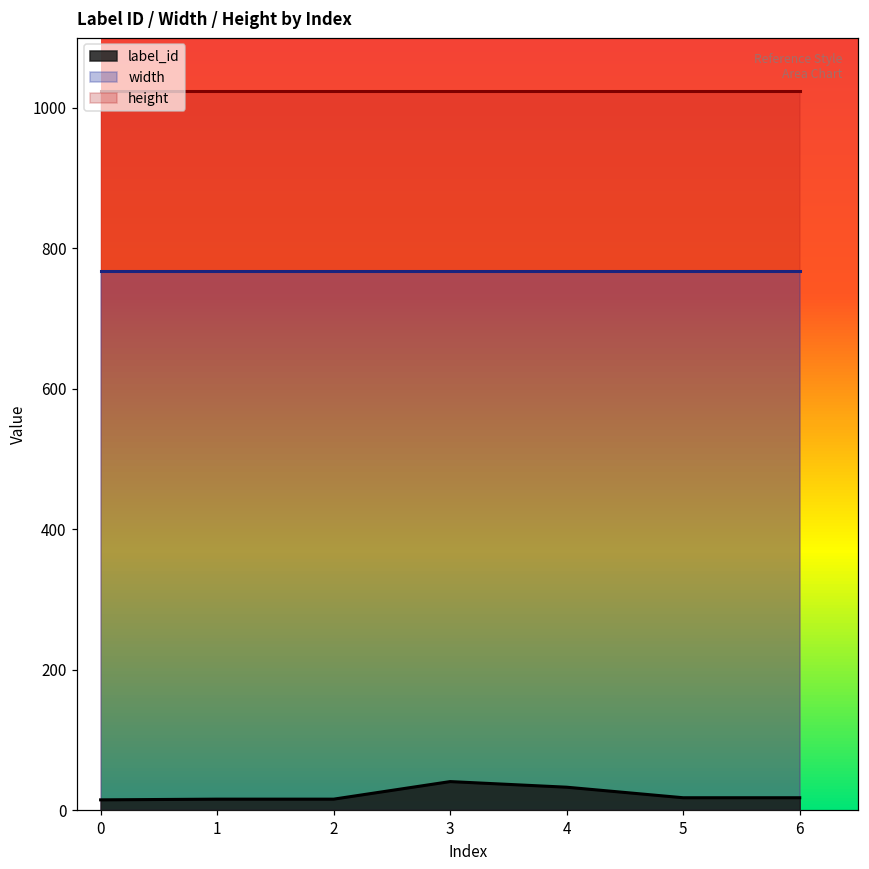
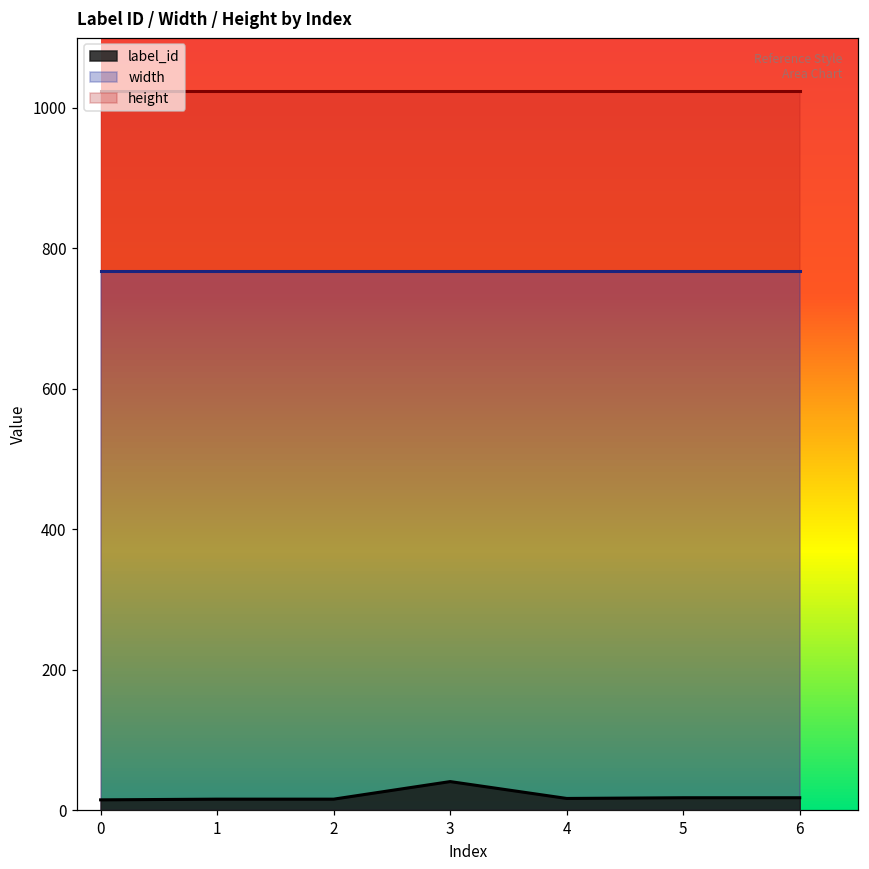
label_id, 4: 30 -> 20
